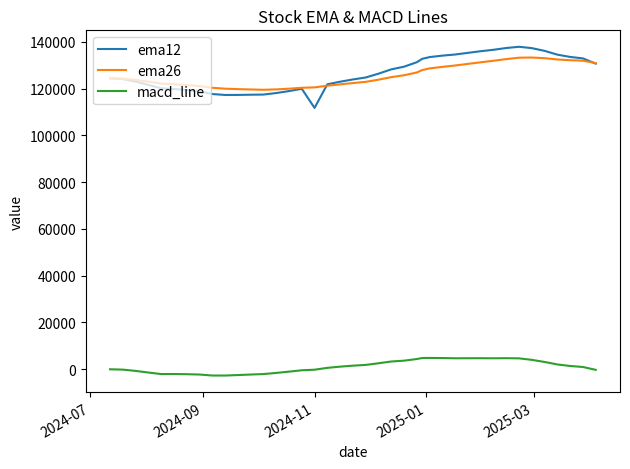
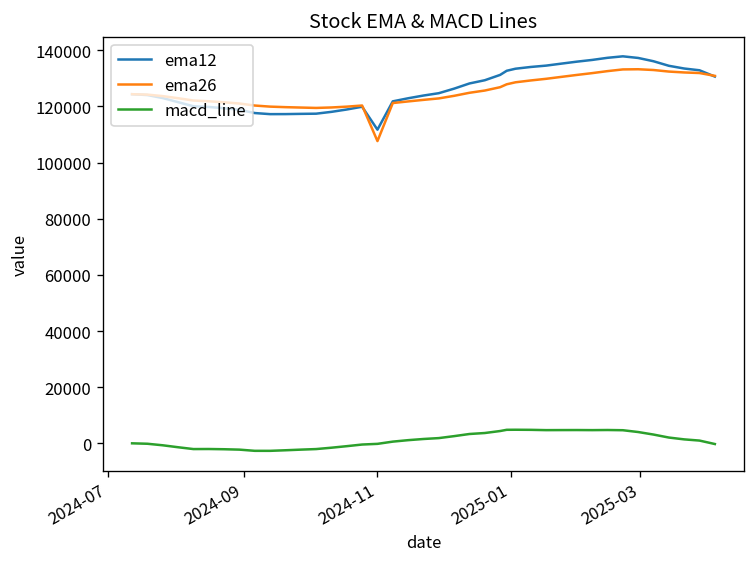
ema26, 2024-11: 120000 -> 108000
